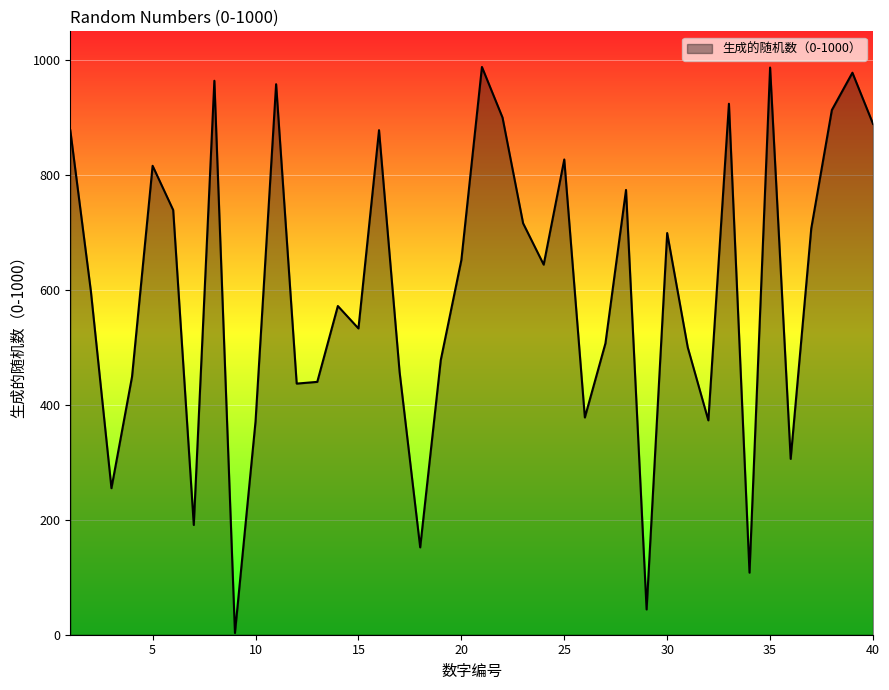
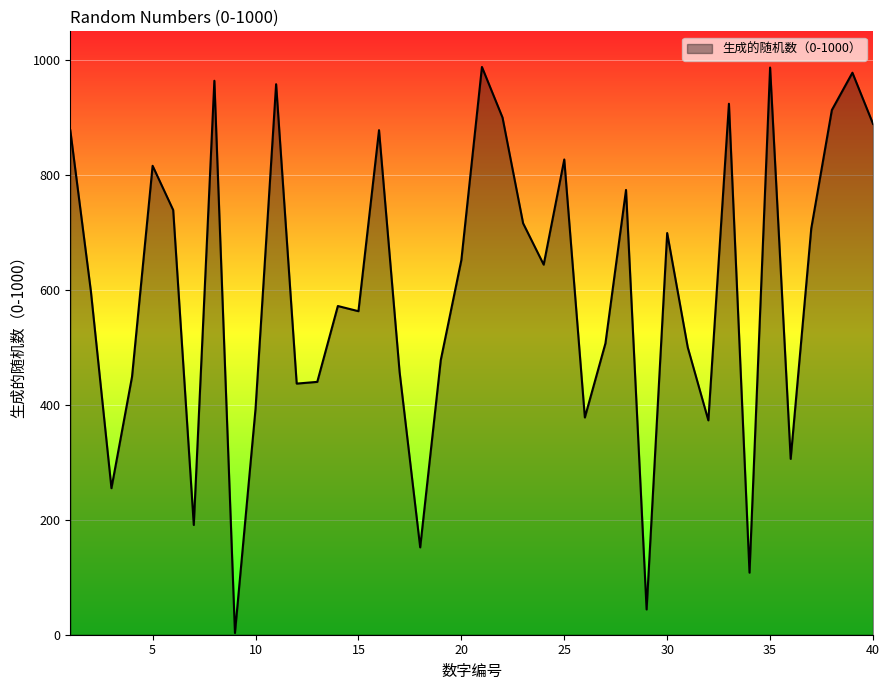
10: 370 -> 390
15: 530 -> 560
